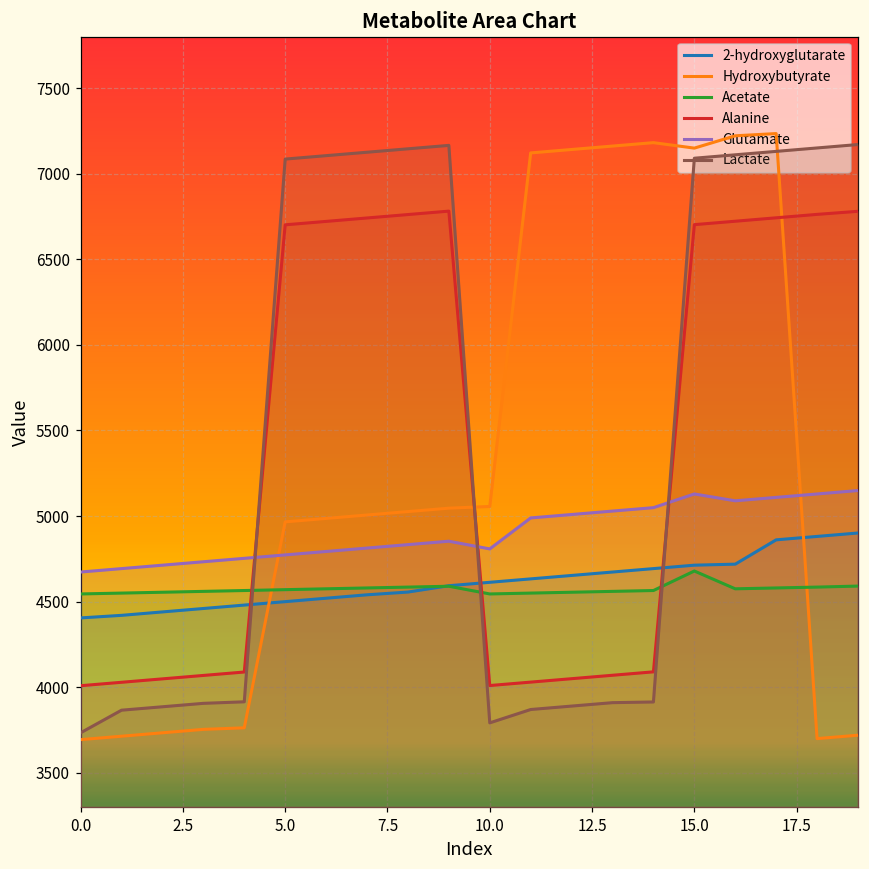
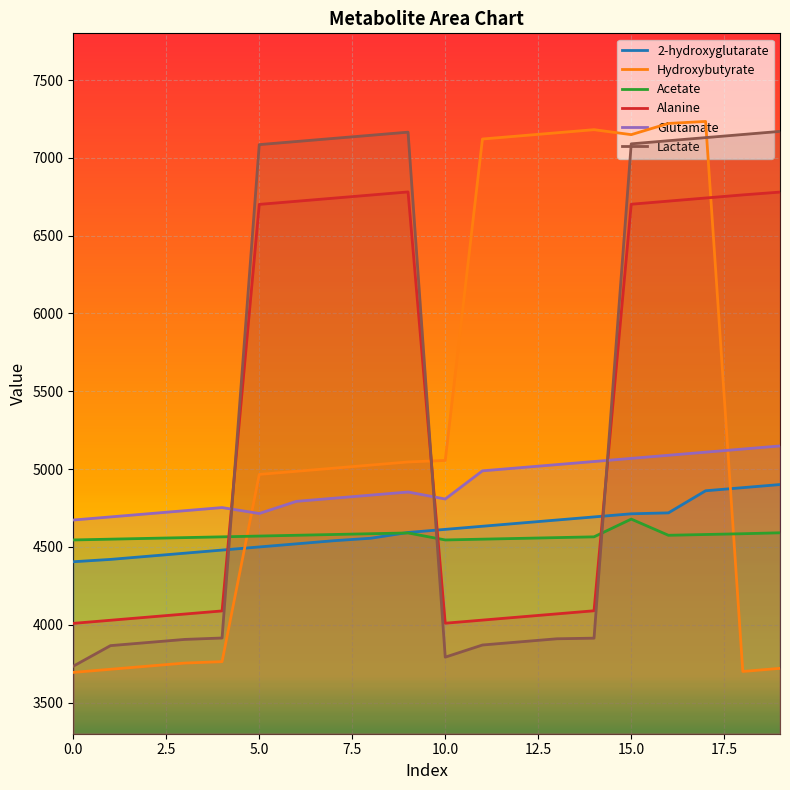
Glutamate, 5.0: 4770 -> 4720
Glutamate, 15.0: 5130 -> 5070
